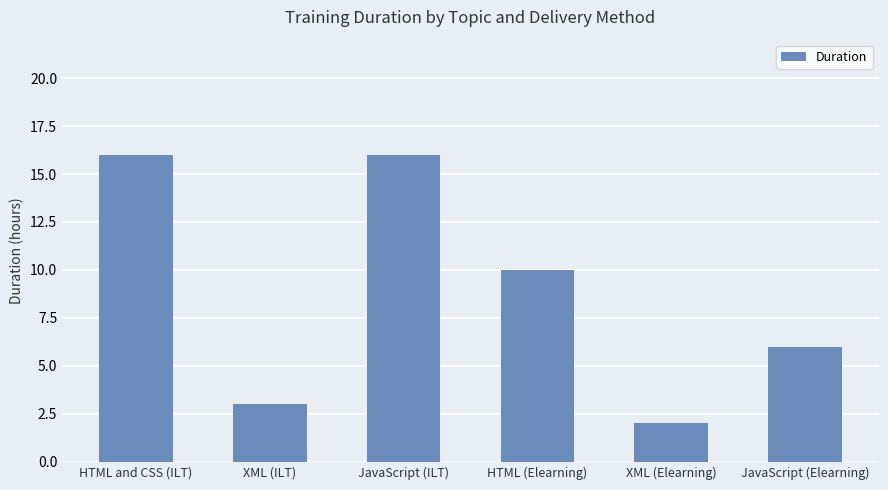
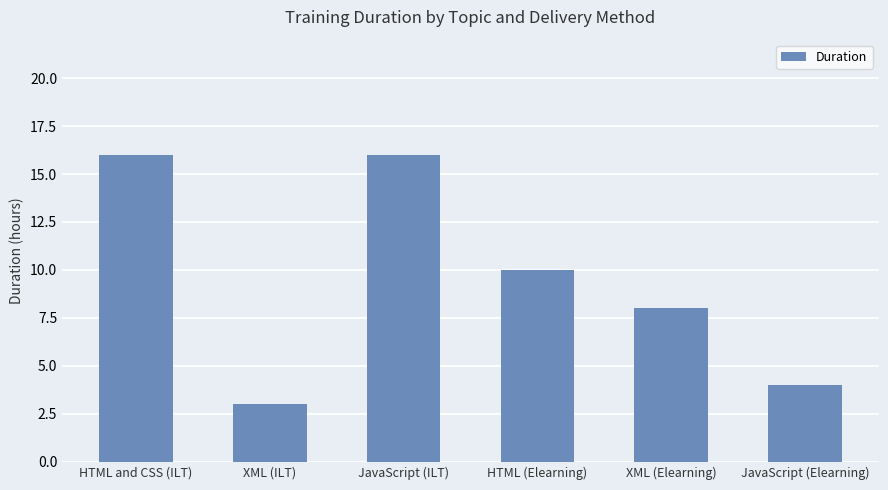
XML (Elearning): 2 -> 8
JavaScript (Elearning): 6 -> 4
